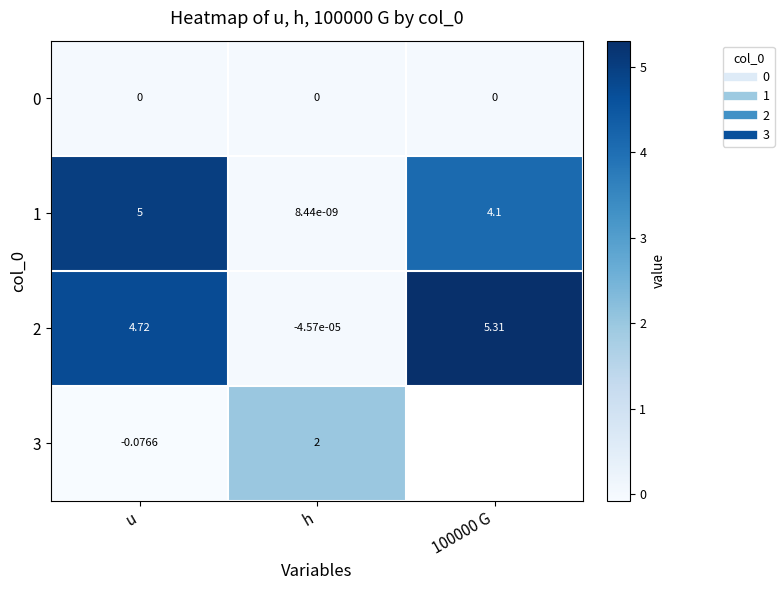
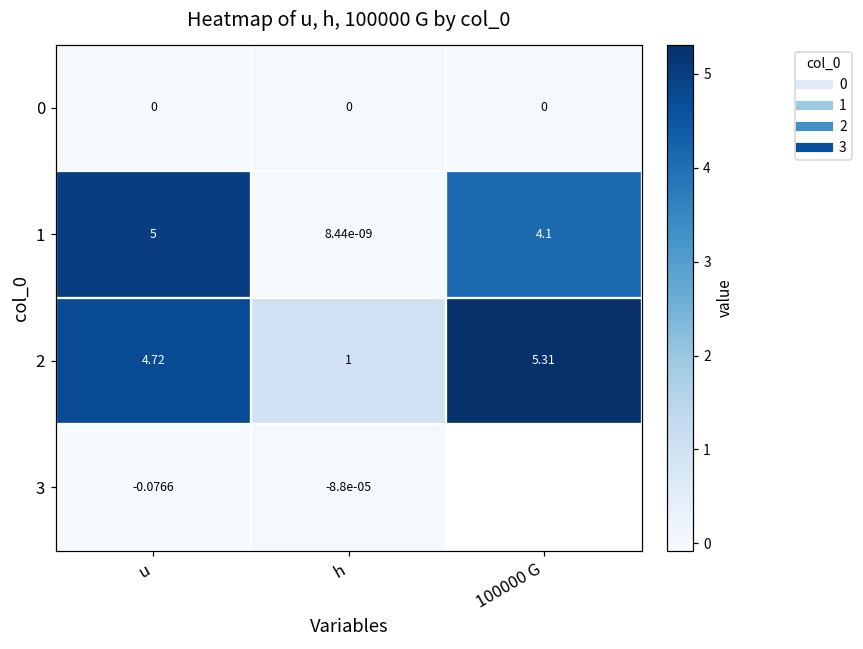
2, h: -4.57e-05 -> 1
3, h: 2 -> -8.8e-05
